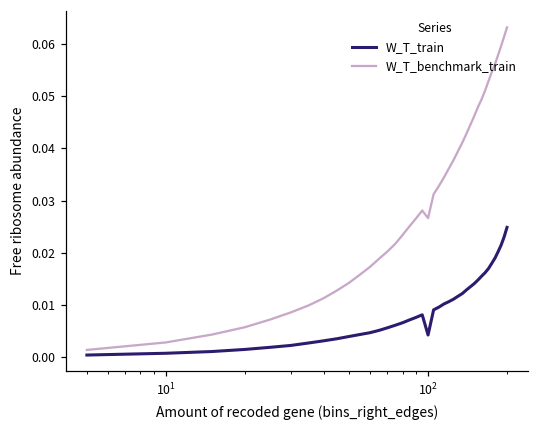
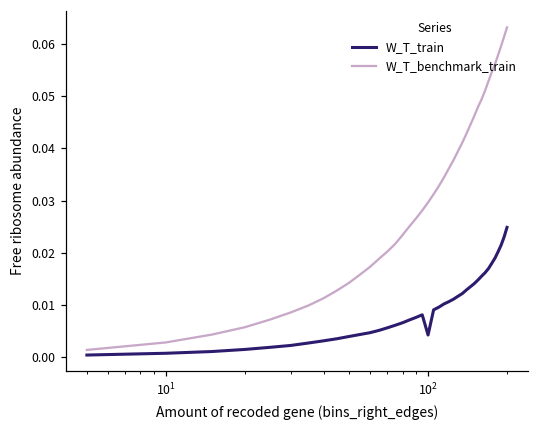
W_T_benchmark_train, 10^2: 0.027 -> 0.030
